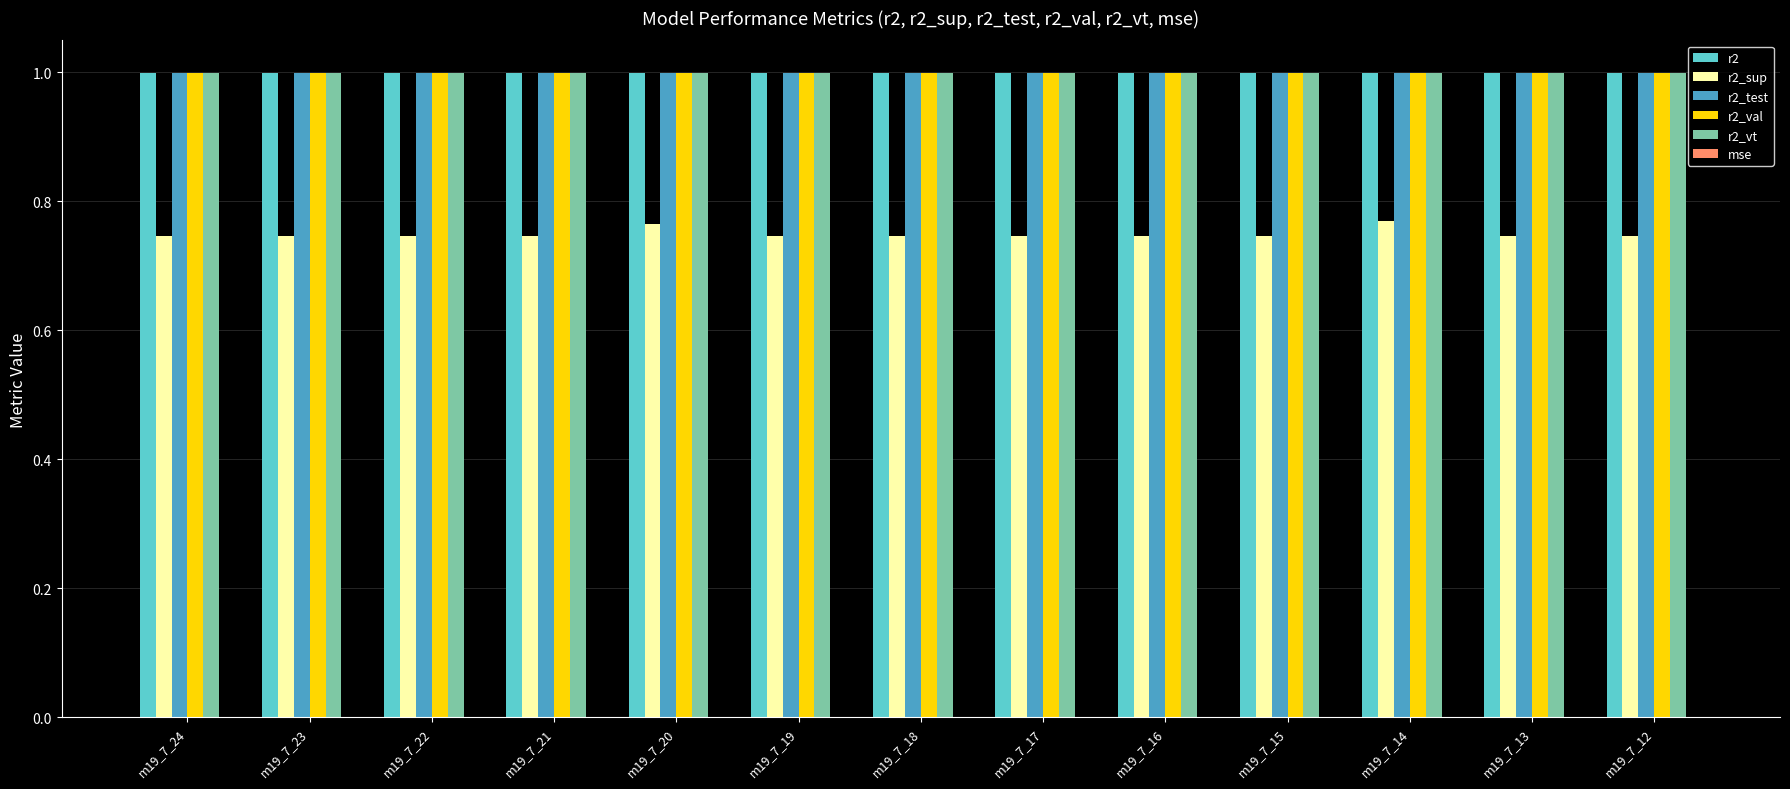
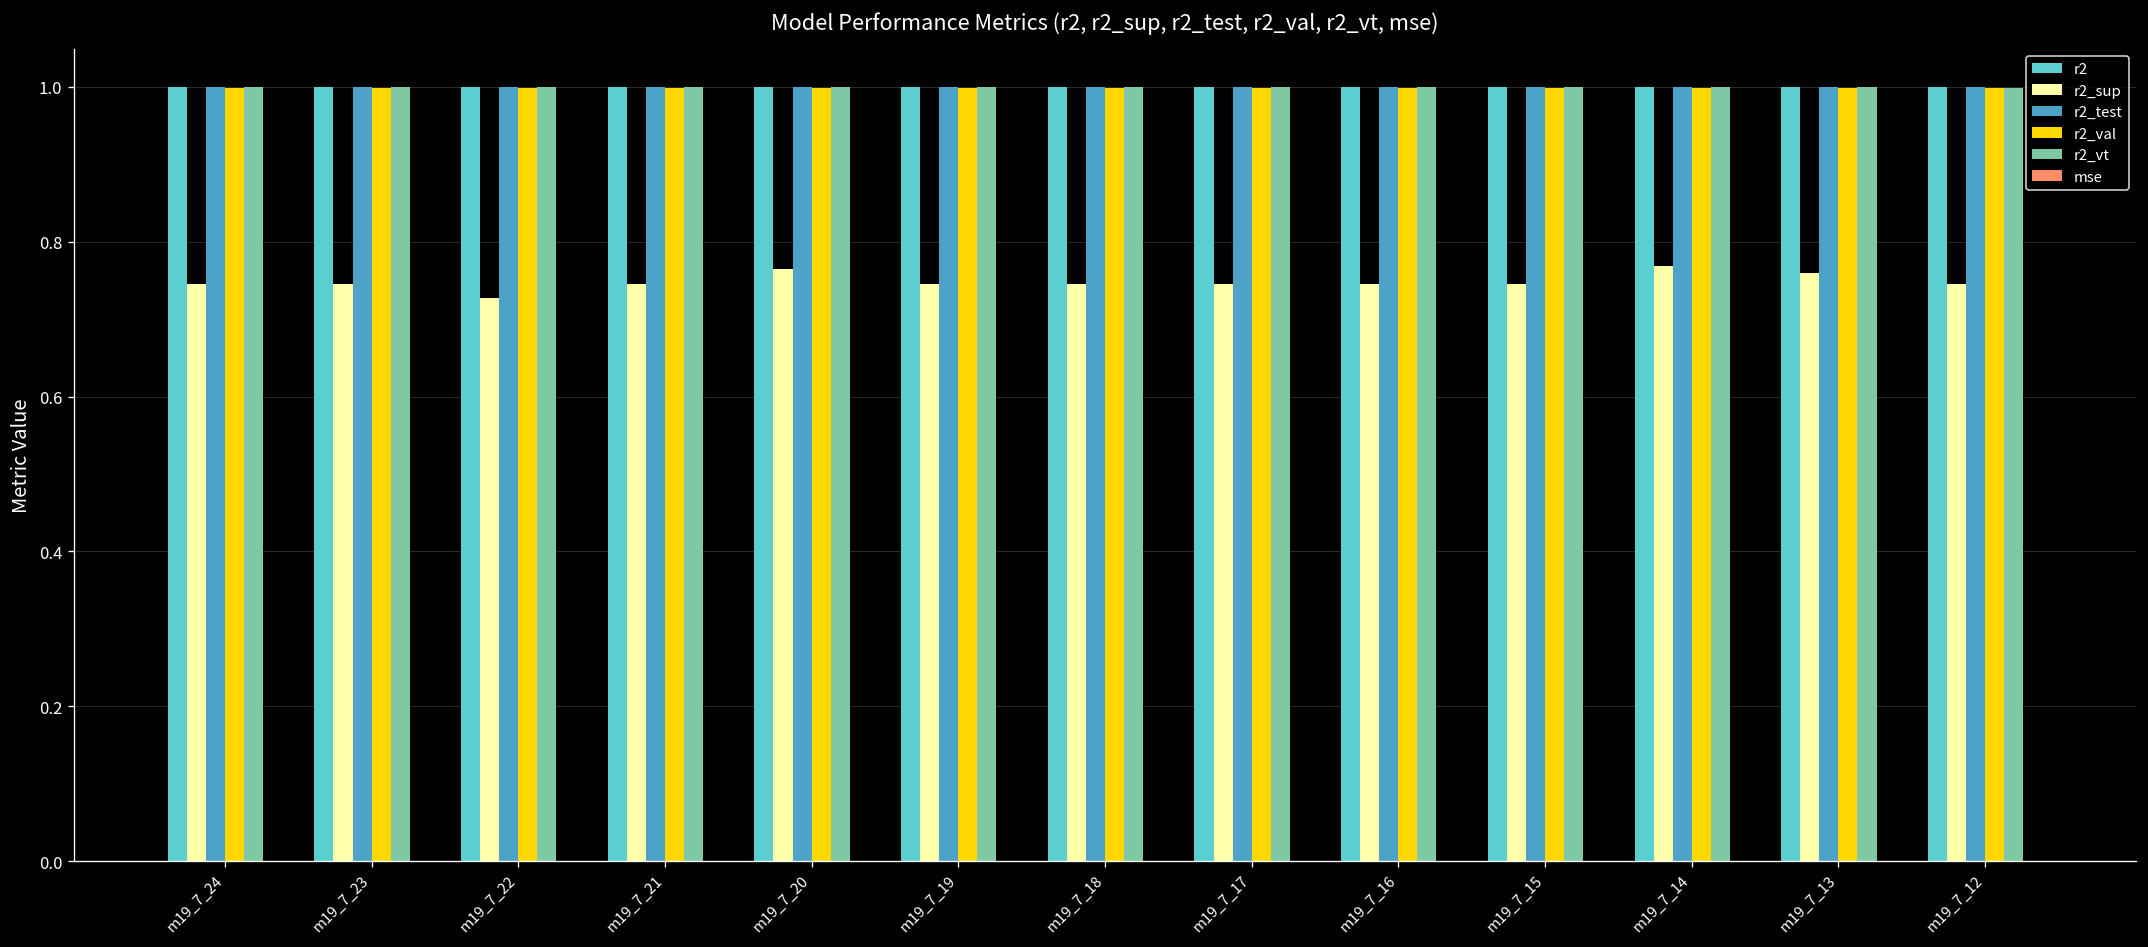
r2_sup, m19_7_22: 0.75 -> 0.73
r2_sup, m19_7_13: 0.75 -> 0.76
